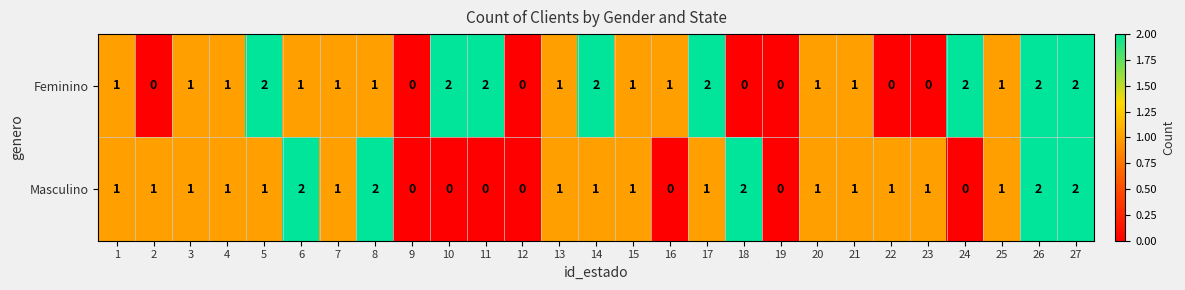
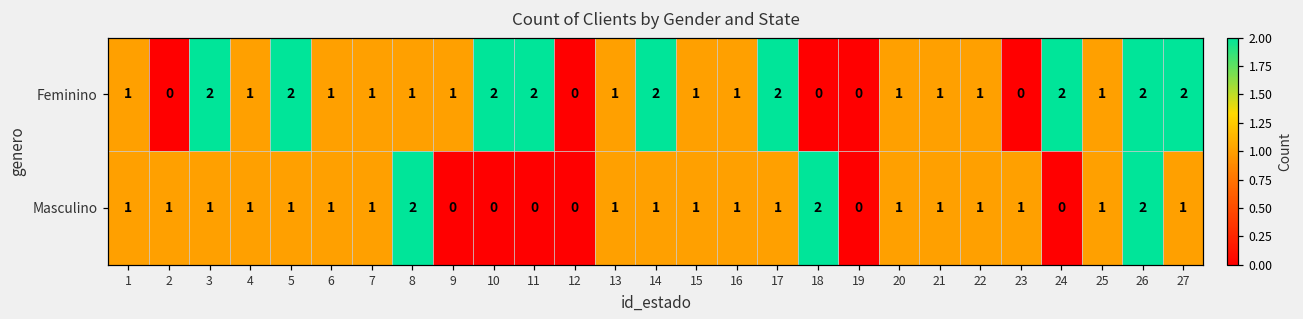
Feminino, 3: 1 -> 2
Feminino, 9: 0 -> 1
Feminino, 22: 0 -> 1
Masculino, 6: 2 -> 1
Masculino, 16: 0 -> 1
Masculino, 27: 2 -> 1
